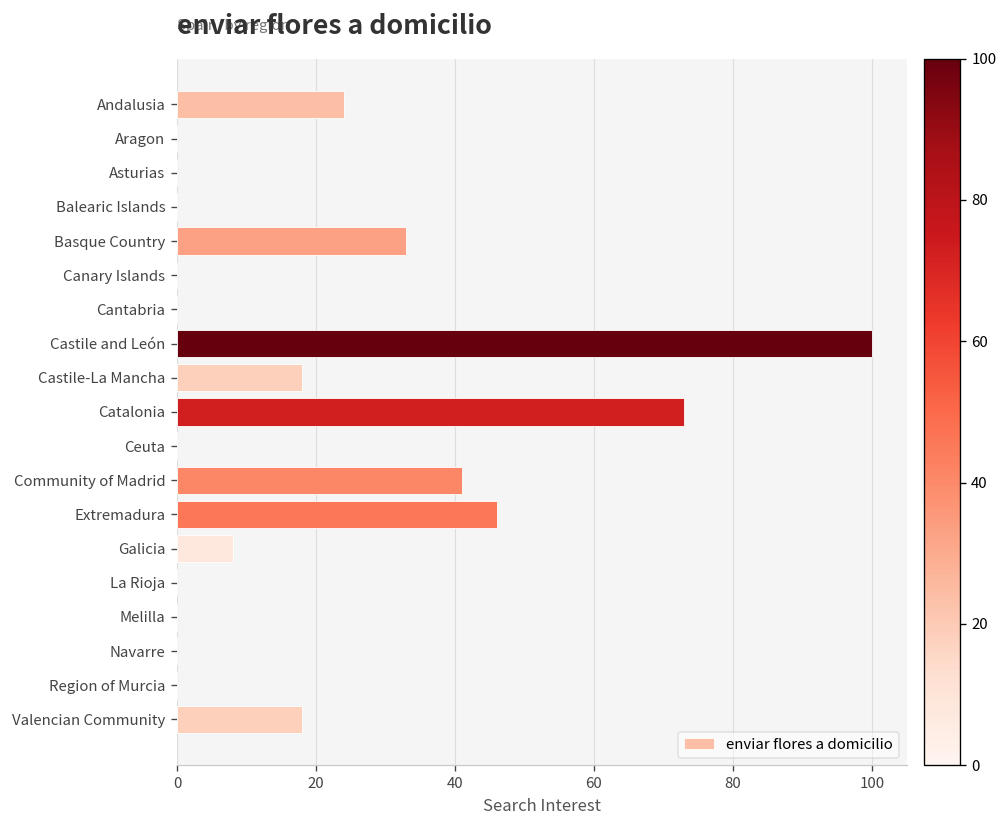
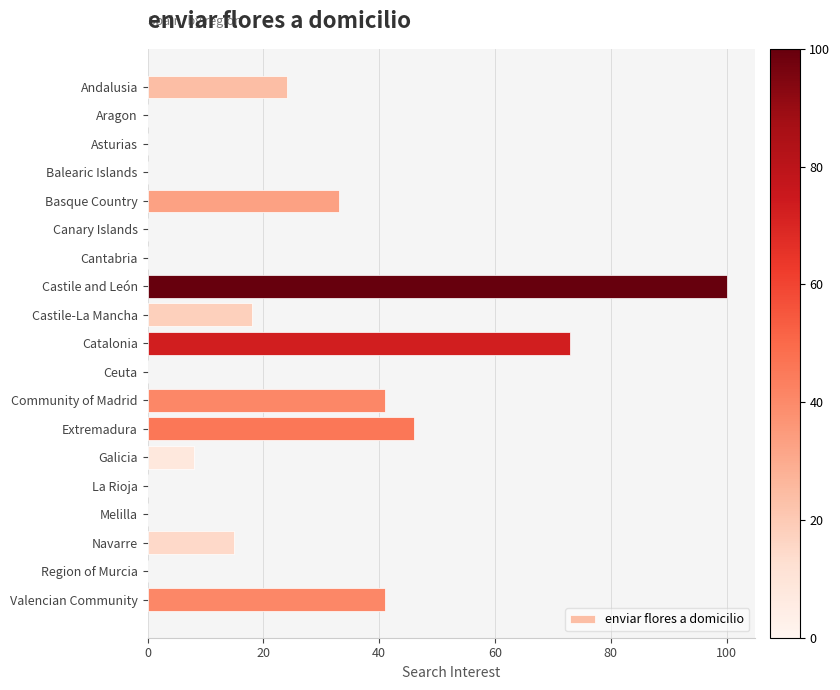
Navarre: 0 -> 15
Valencian Community: 18 -> 41
